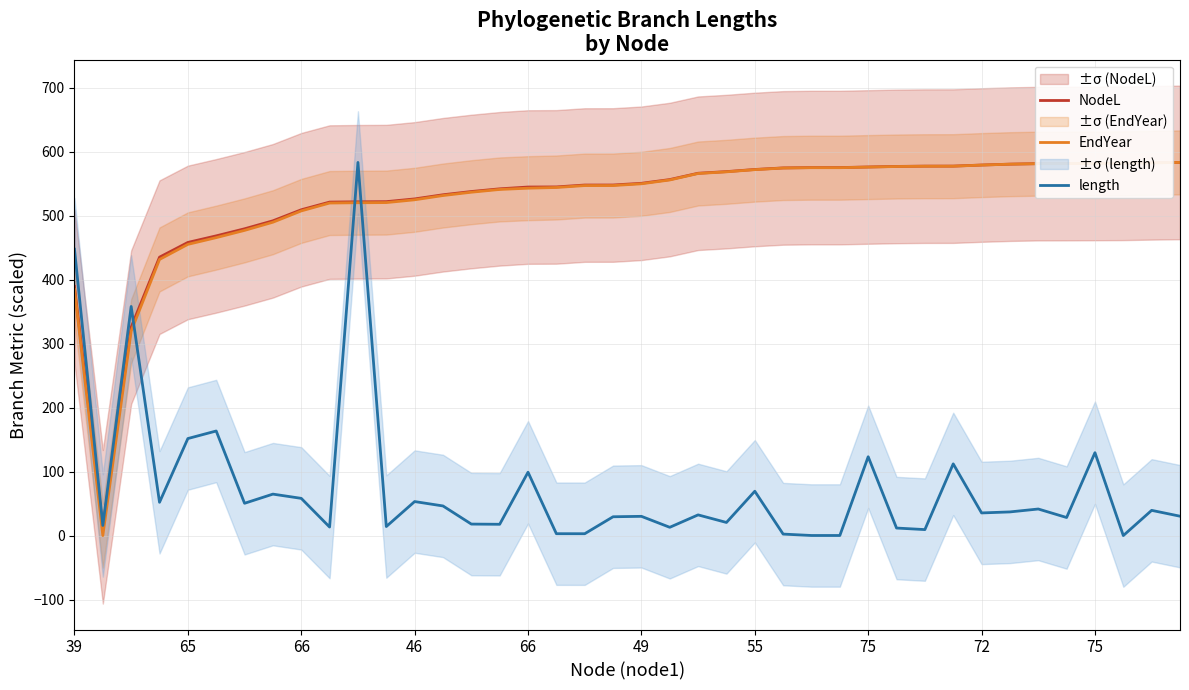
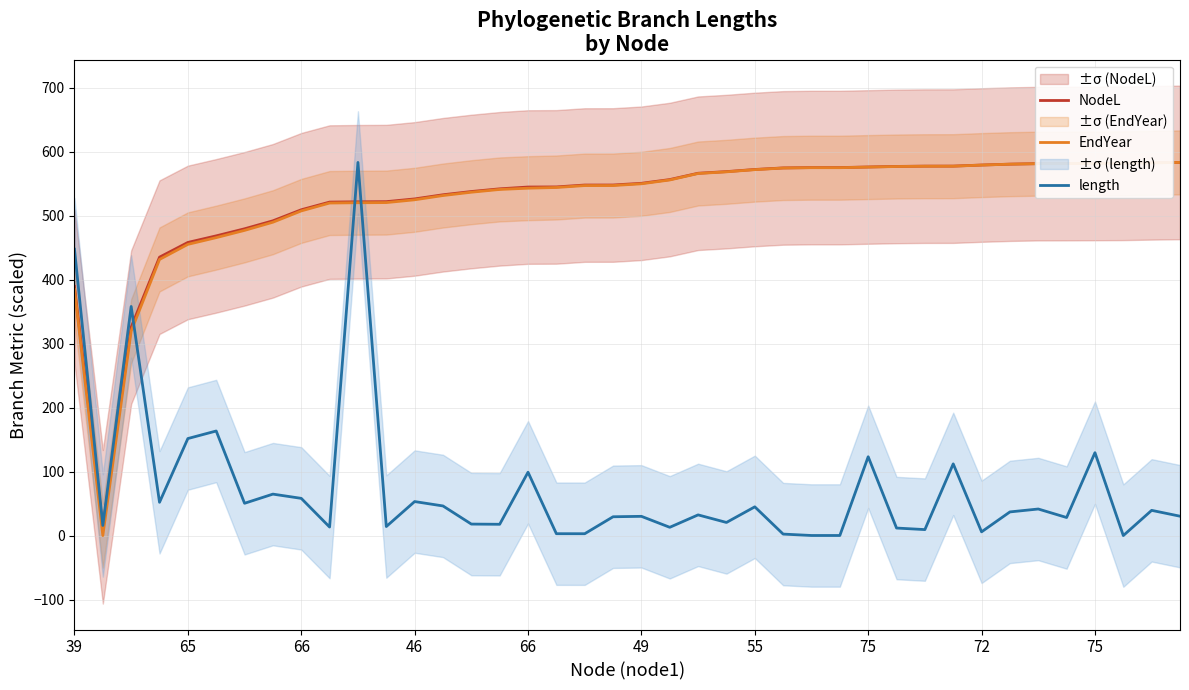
length, 55: 70 -> 50
length, 72: 40 -> 10
